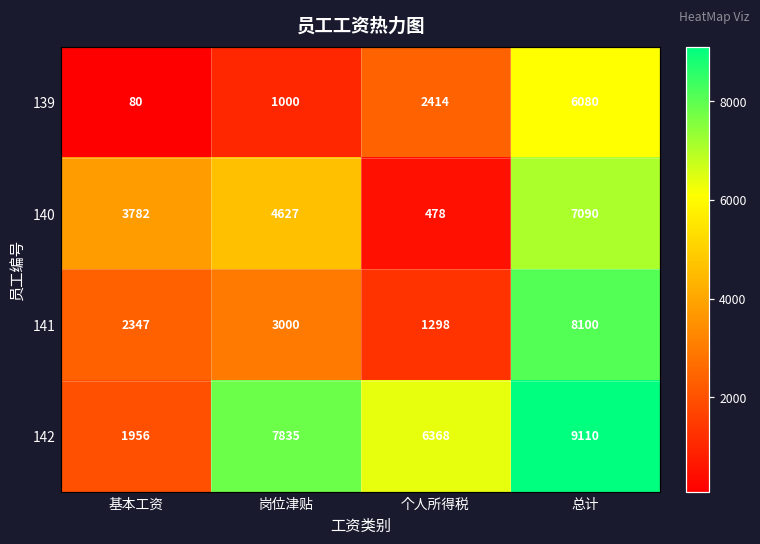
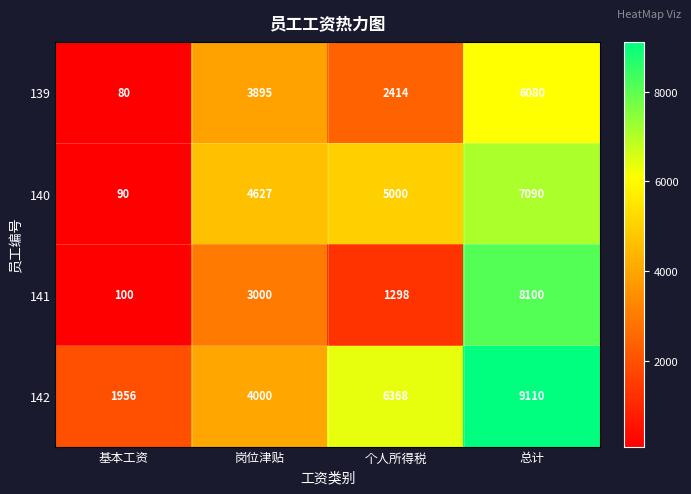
139, 岗位津贴: 1000 -> 3895
140, 基本工资: 3782 -> 90
140, 个人所得税: 478 -> 5000
141, 基本工资: 2347 -> 100
142, 岗位津贴: 7835 -> 4000
